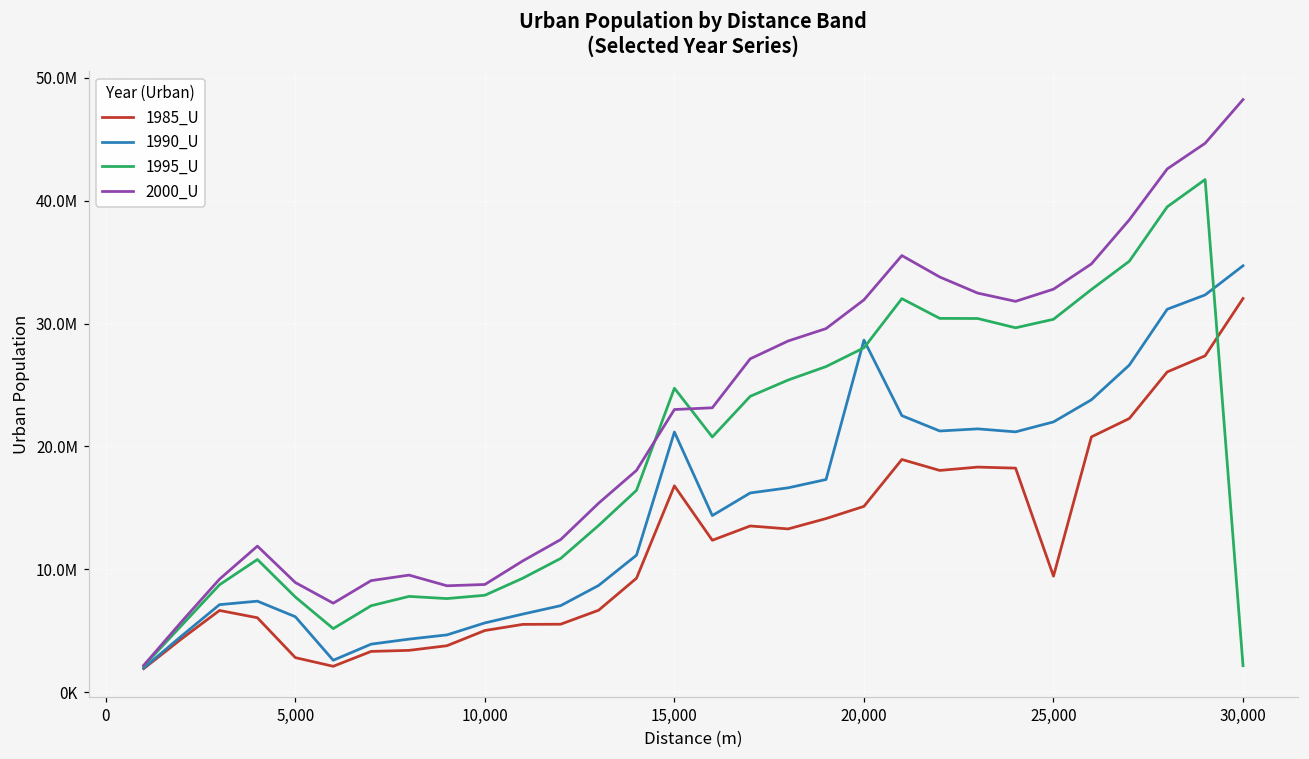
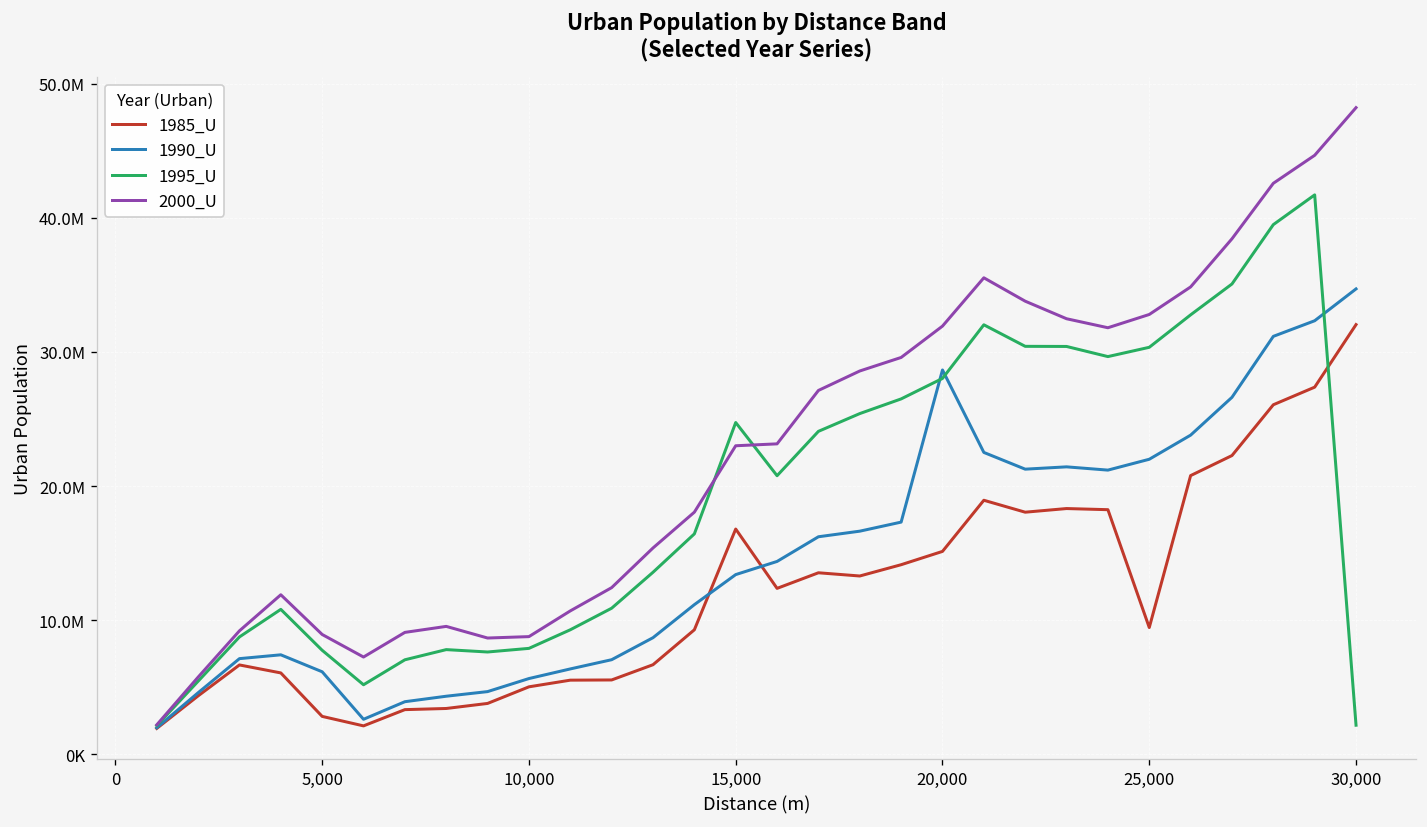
1990_U, 15,000: 21200000 -> 13400000
